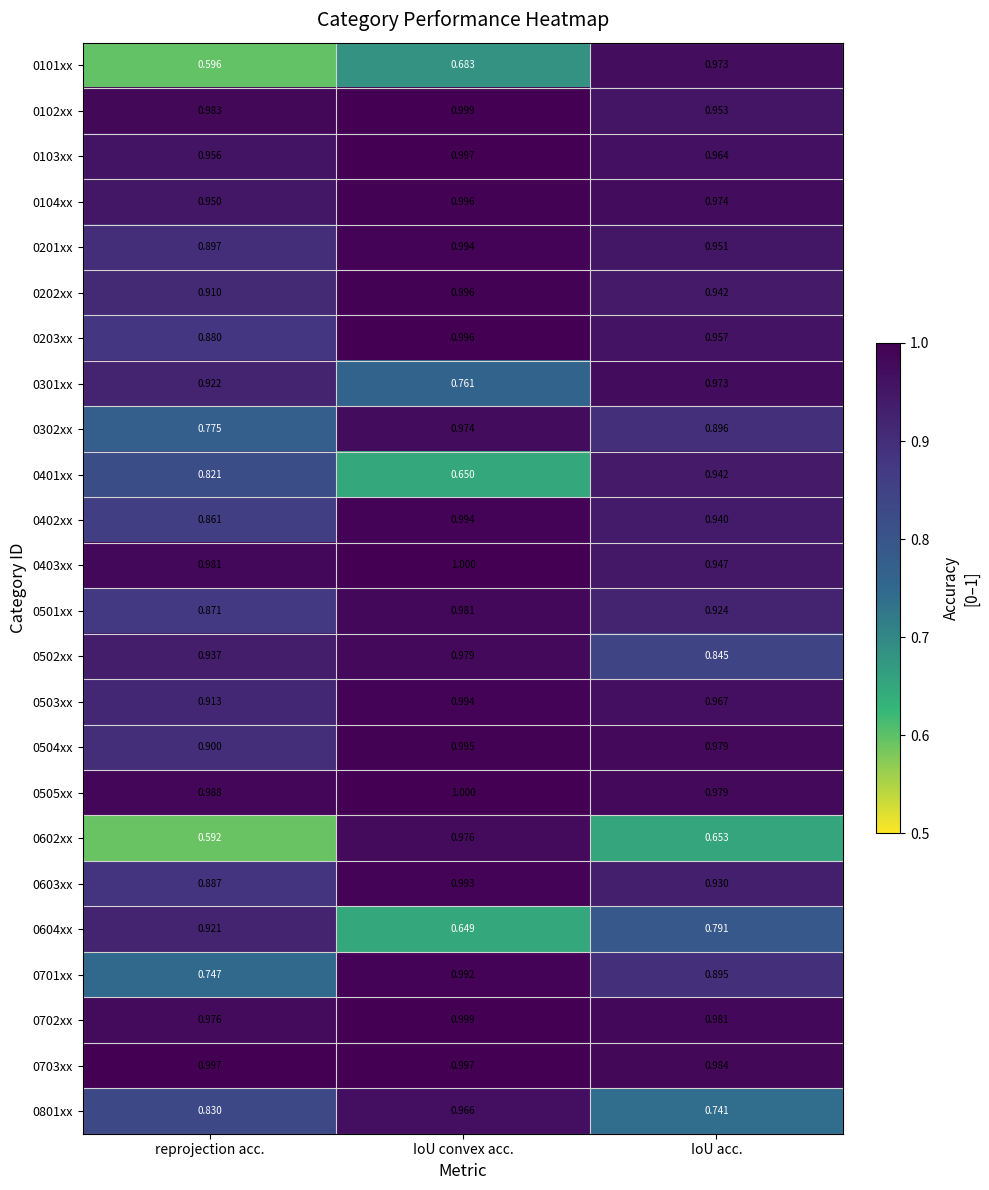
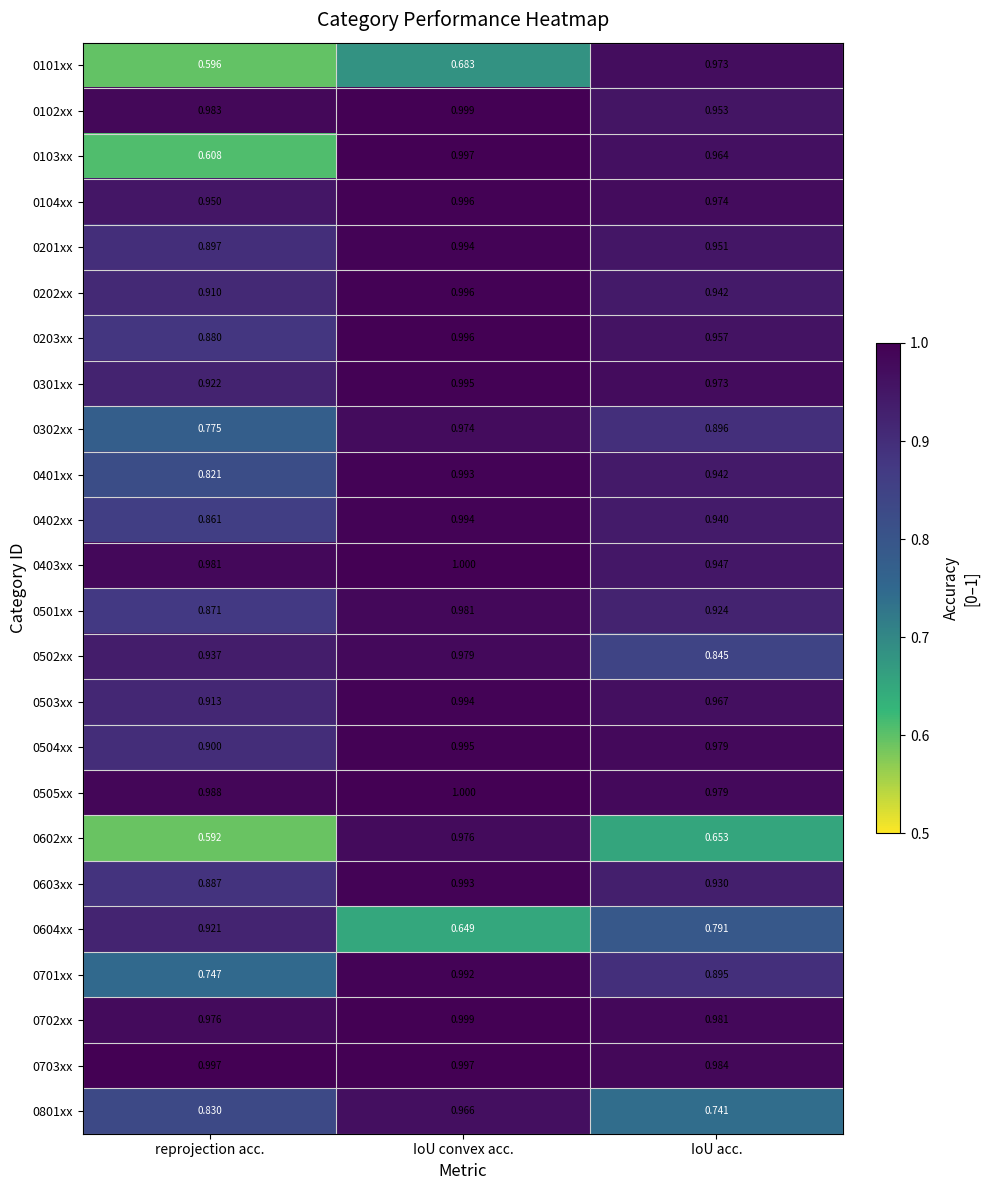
0103xx, reprojection acc.: 0.956 -> 0.608
0301xx, IoU convex acc.: 0.761 -> 0.995
0401xx, IoU convex acc.: 0.650 -> 0.993
